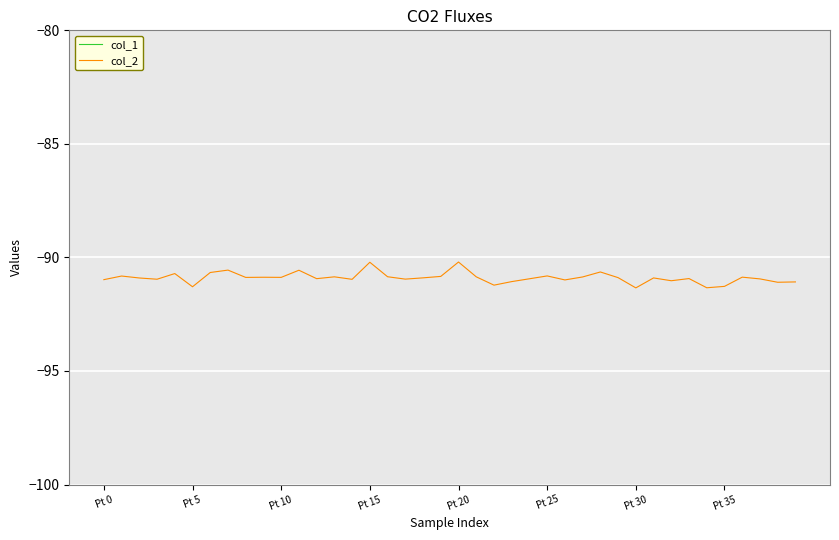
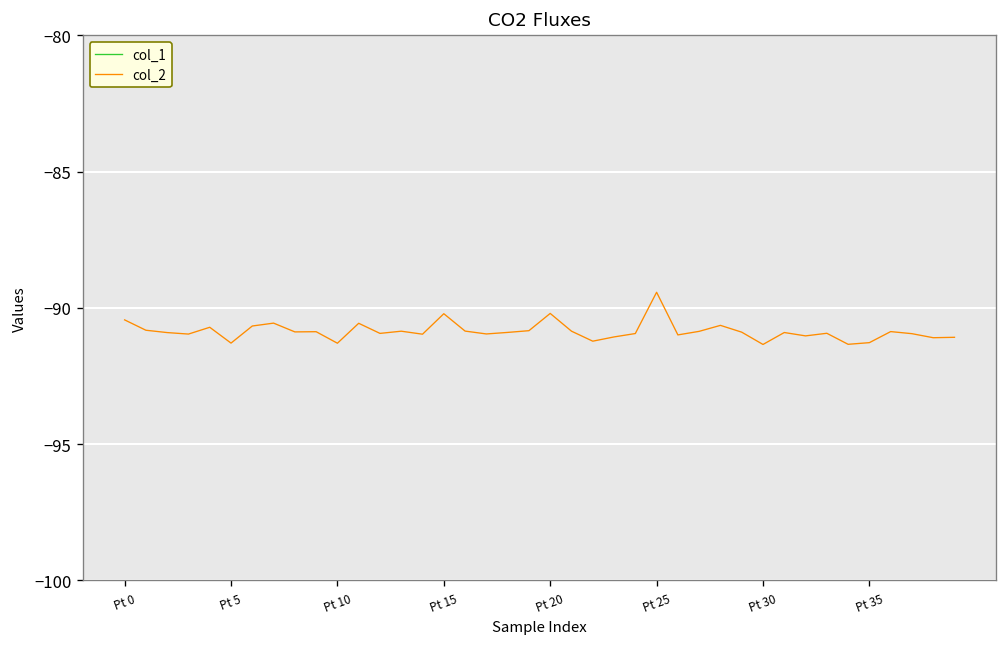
col_2, Pt 0: -91.0 -> -90.4
col_2, Pt 10: -90.9 -> -91.3
col_2, Pt 25: -90.8 -> -89.4
